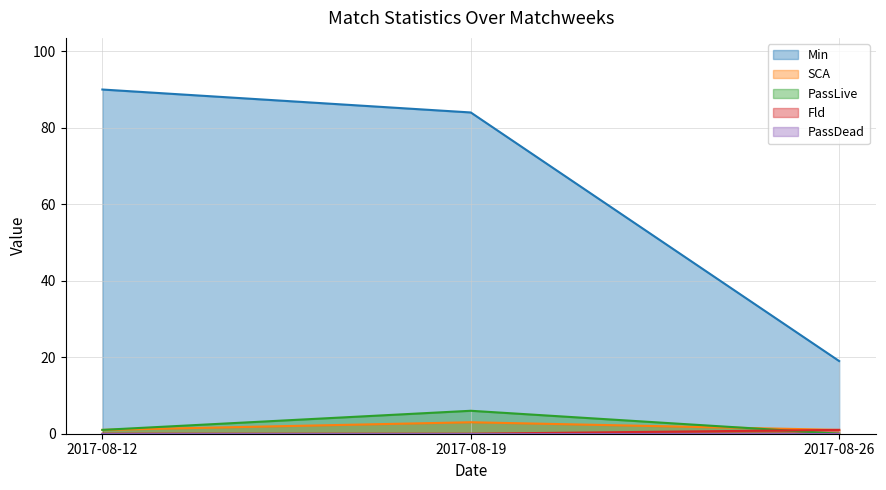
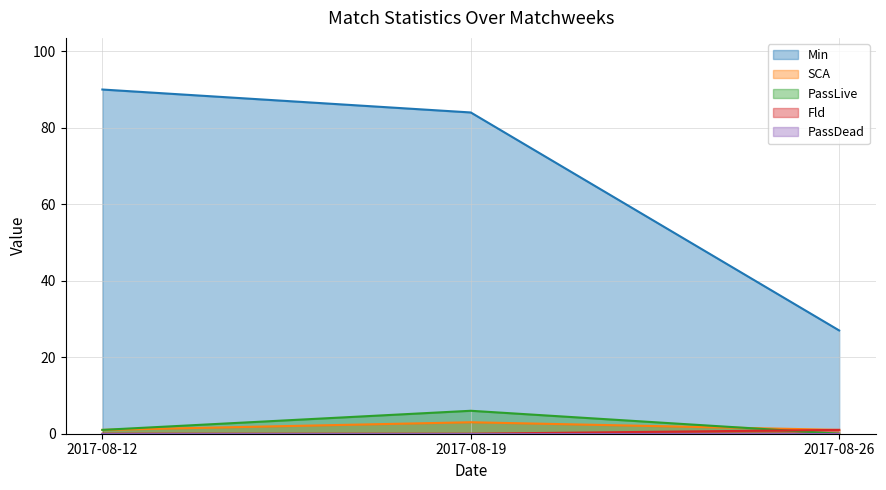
Min, 2017-08-26: 19 -> 27
